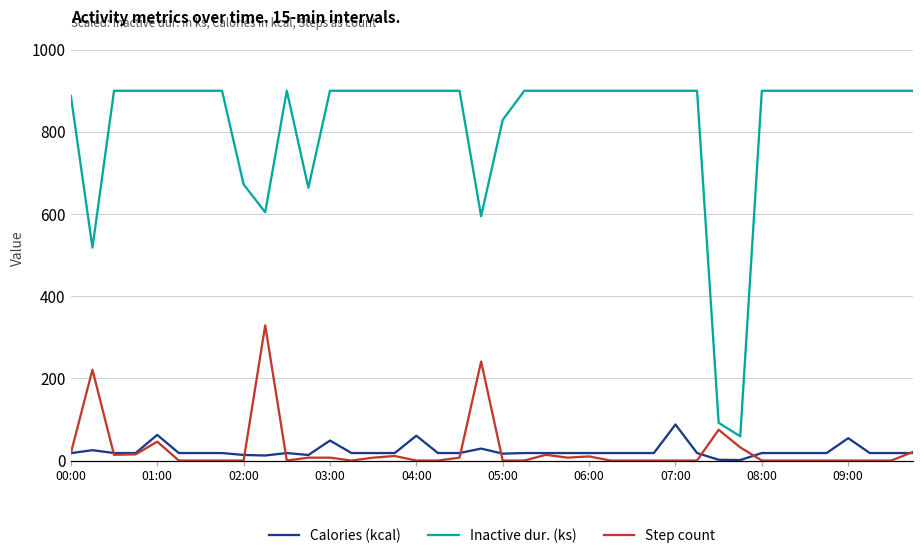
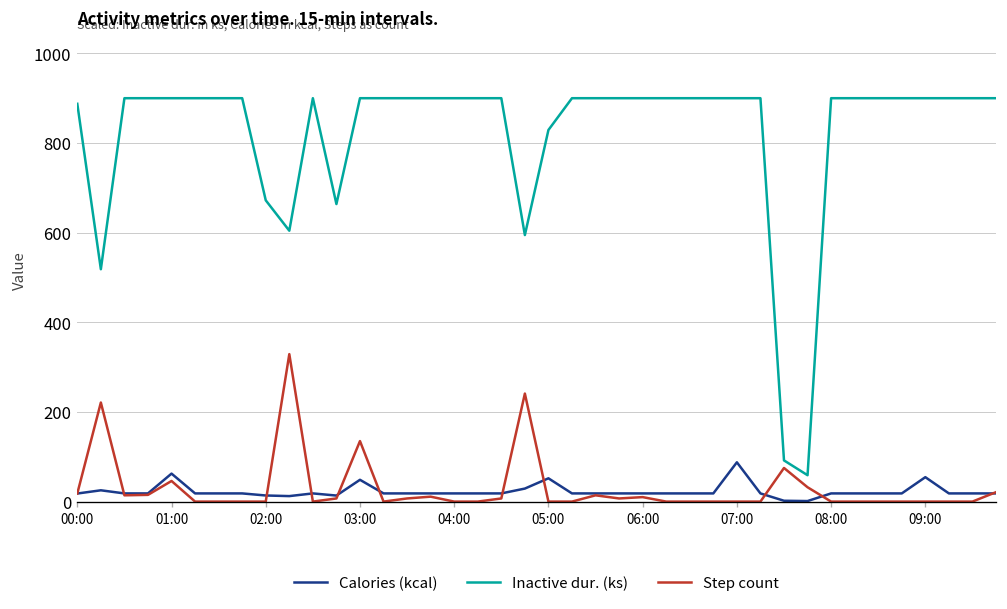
Step count, 03:00: 10 -> 140
Calories (kcal), 04:00: 60 -> 20
Calories (kcal), 05:00: 20 -> 50
